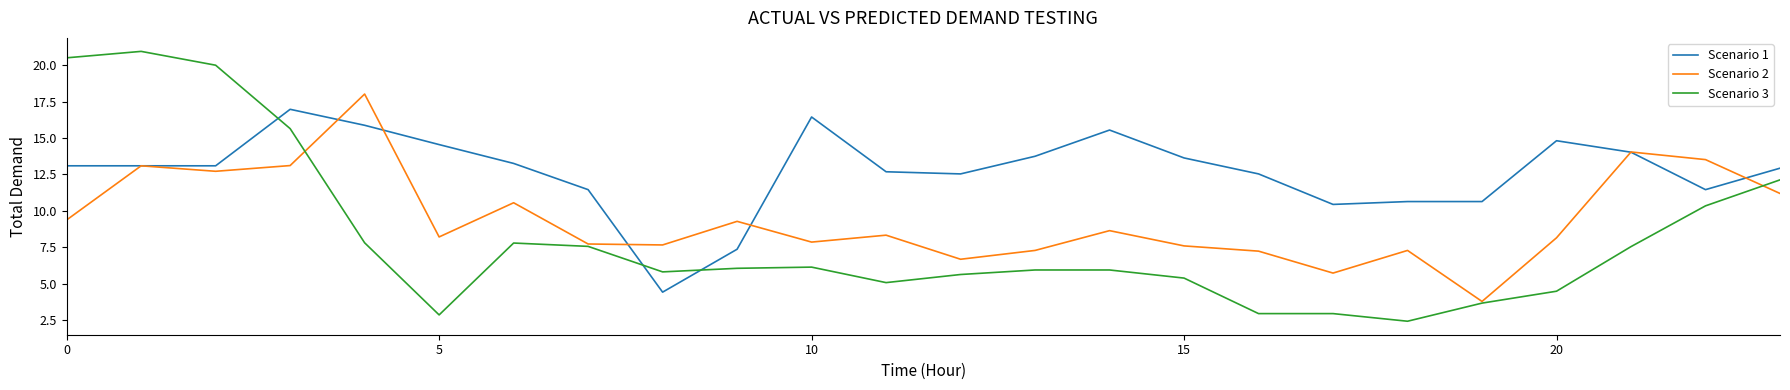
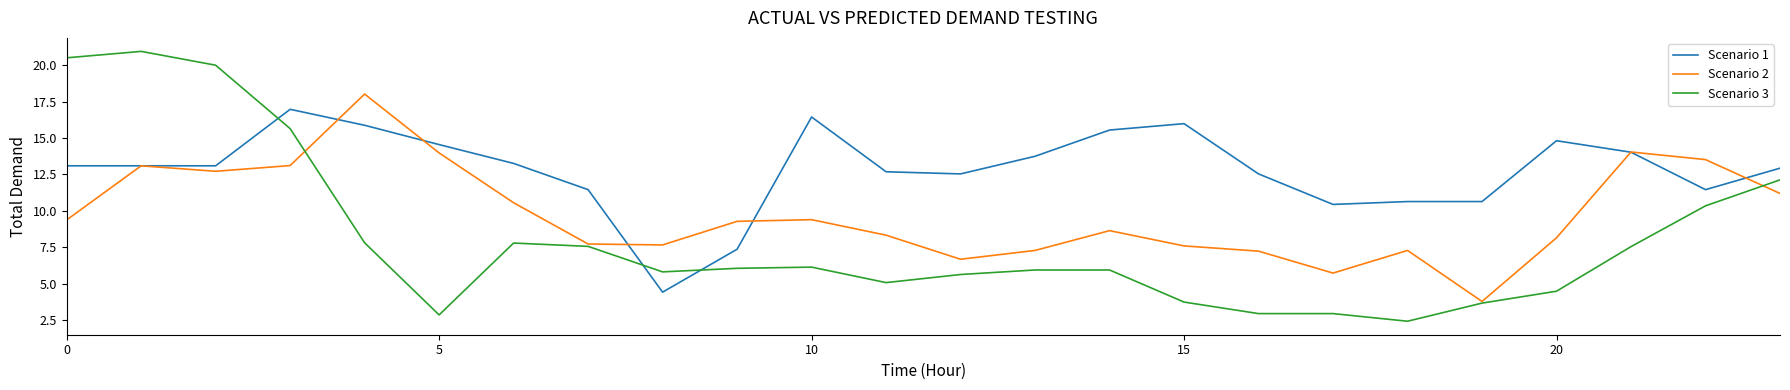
Scenario 2, 5: 8.2 -> 14.0
Scenario 2, 10: 7.8 -> 9.4
Scenario 1, 15: 13.6 -> 16.0
Scenario 3, 15: 5.4 -> 3.7
